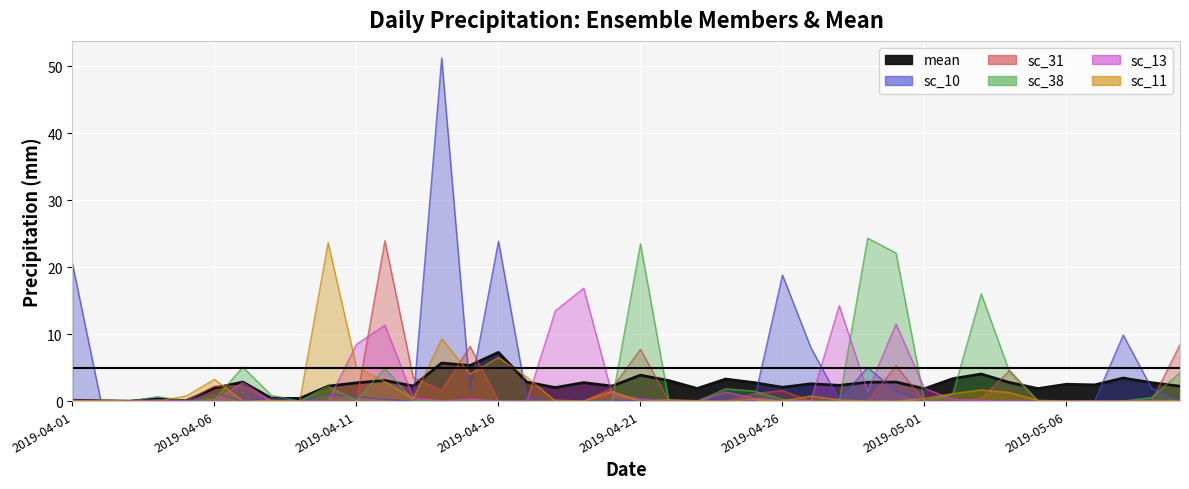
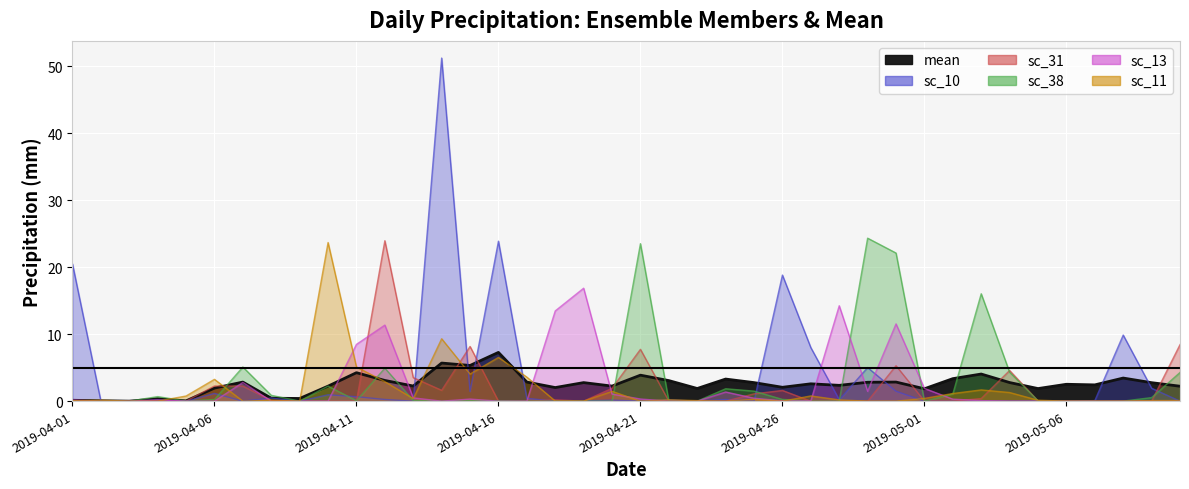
mean, 2019-04-11: 3 -> 4
